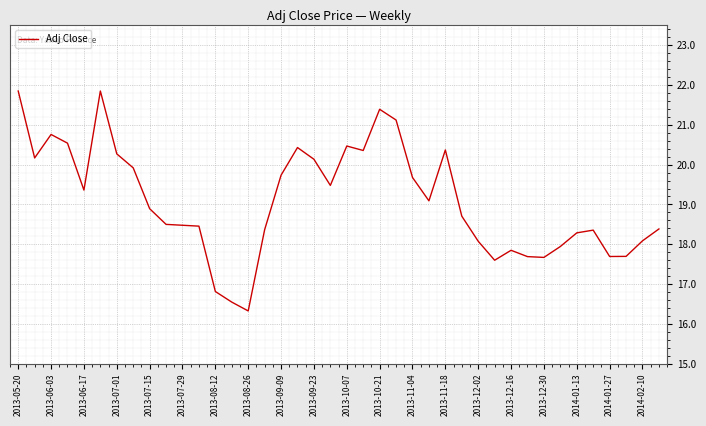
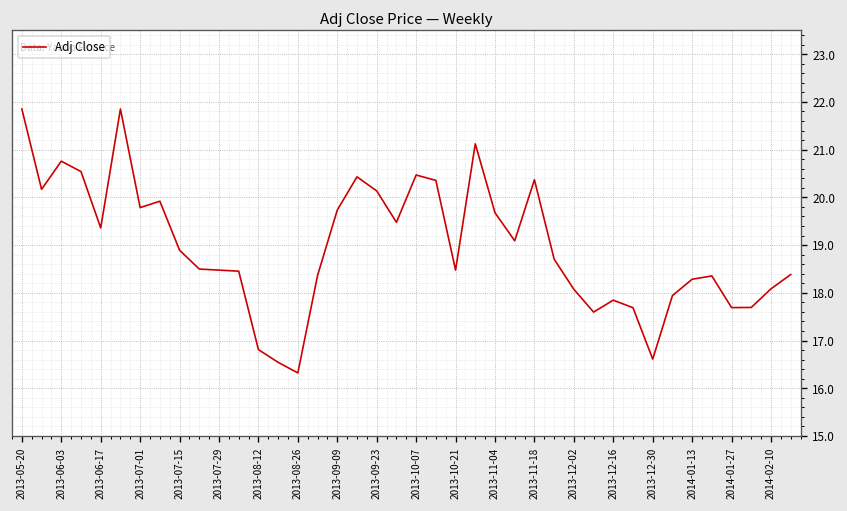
2013-07-01: 20.3 -> 19.8
2013-10-21: 21.4 -> 18.5
2013-12-30: 17.7 -> 16.6
